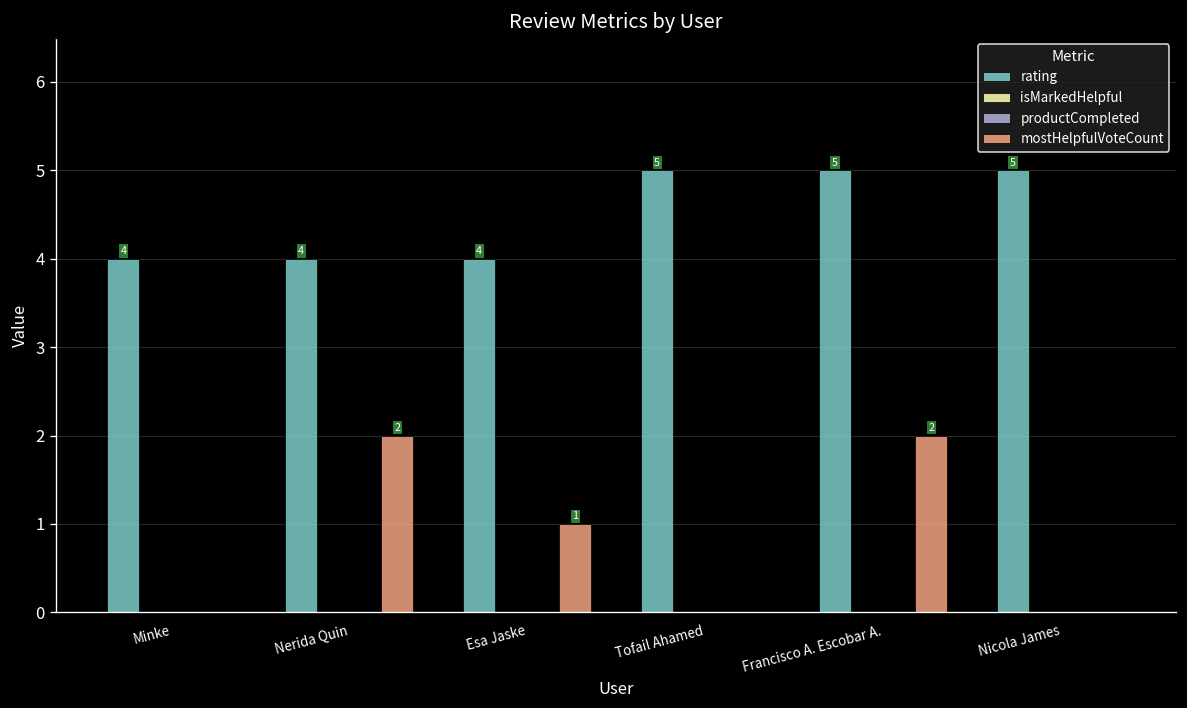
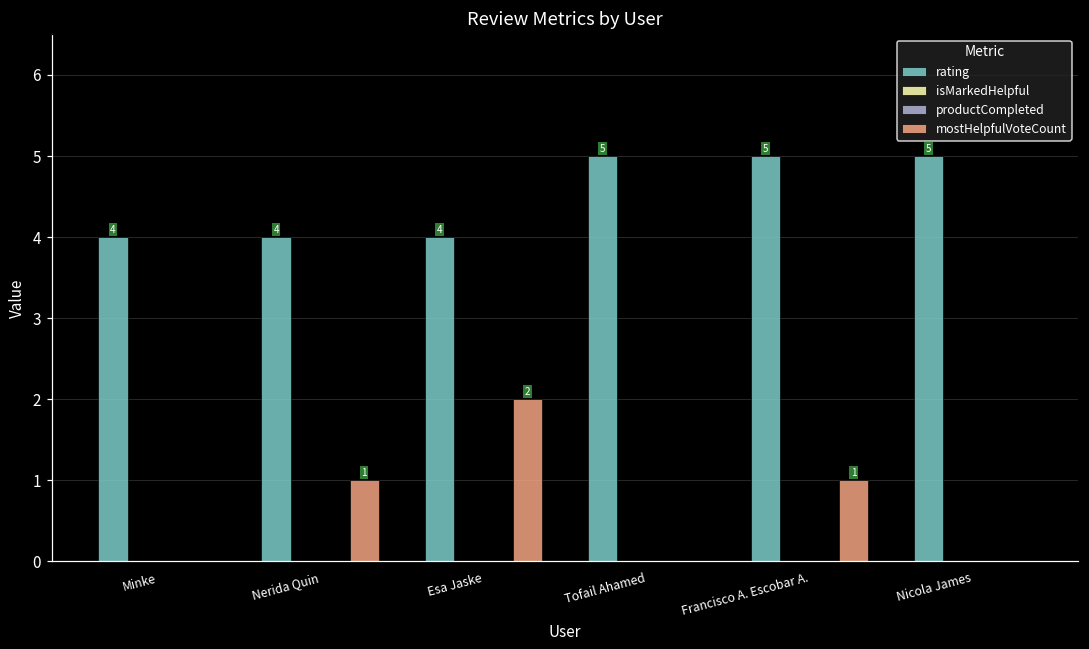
mostHelpfulVoteCount, Nerida Quin: 2 -> 1
mostHelpfulVoteCount, Esa Jaske: 1 -> 2
mostHelpfulVoteCount, Francisco A. Escobar A.: 2 -> 1
